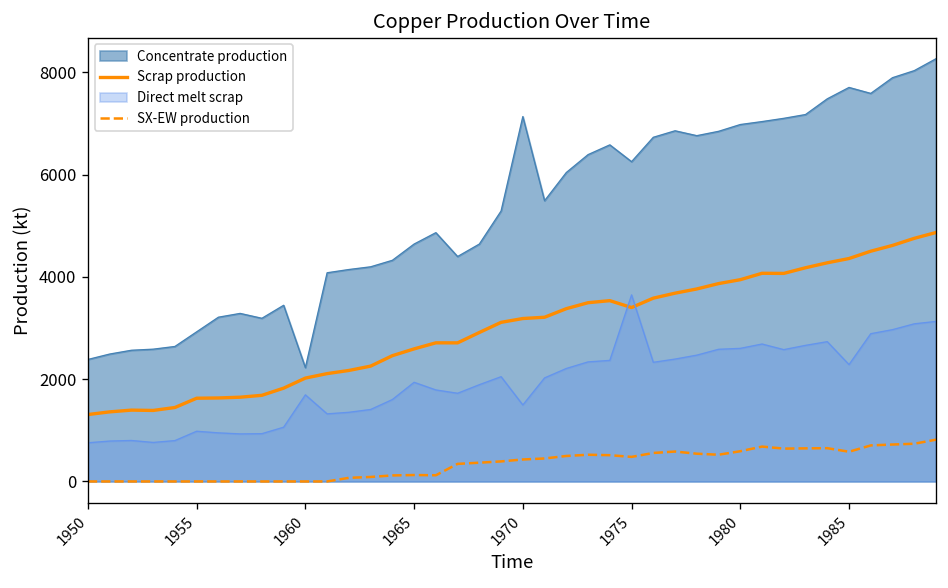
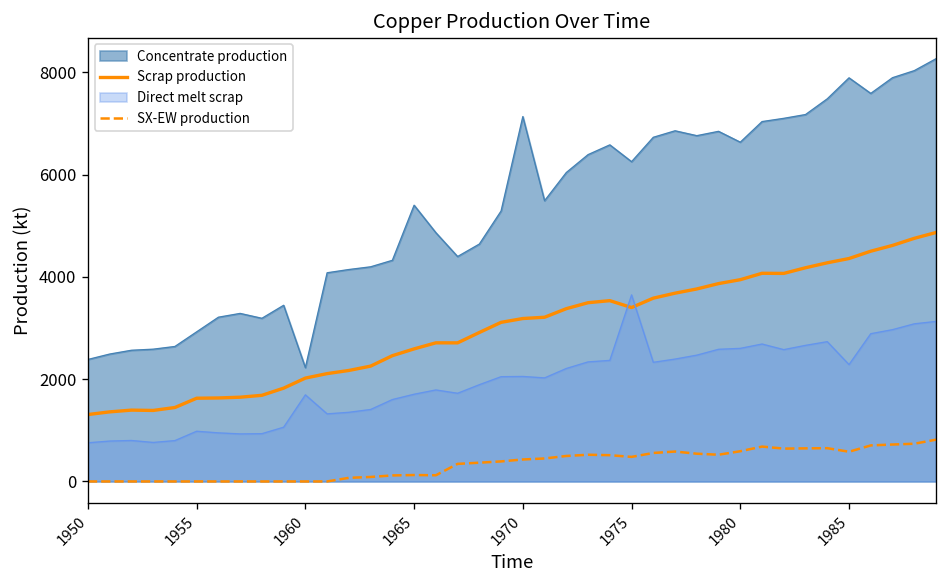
Concentrate production, 1965: 4600 -> 5400
Direct melt scrap, 1965: 1900 -> 1700
Direct melt scrap, 1970: 1500 -> 2100
Concentrate production, 1980: 7000 -> 6600
Concentrate production, 1985: 7700 -> 7900
